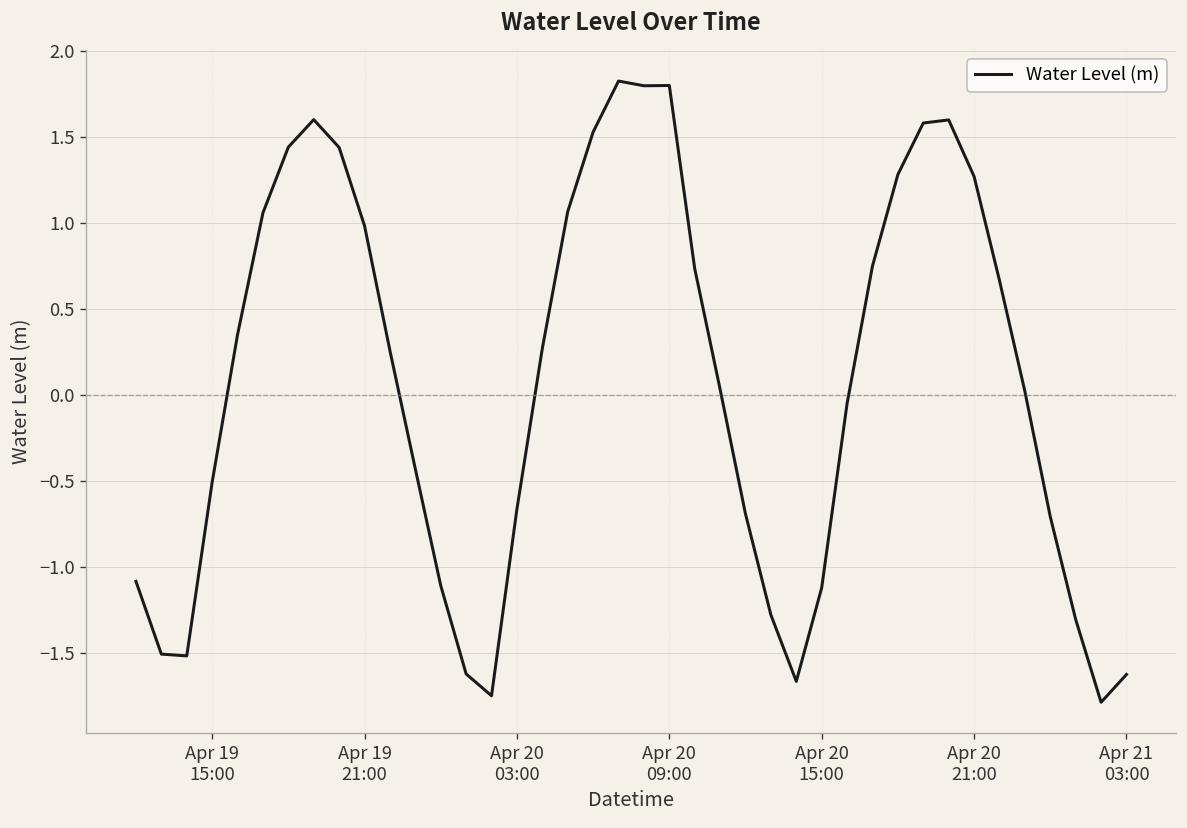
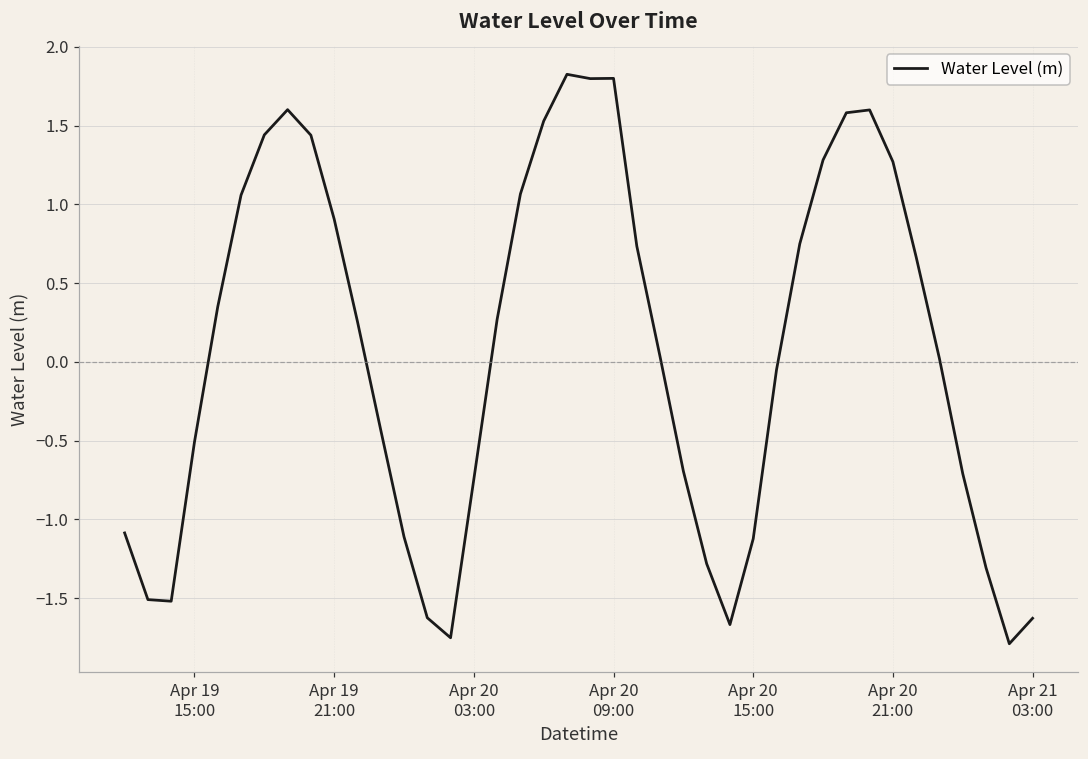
Apr 19 21:00: 0.98 -> 0.91
Apr 20 03:00: -0.66 -> -0.74
